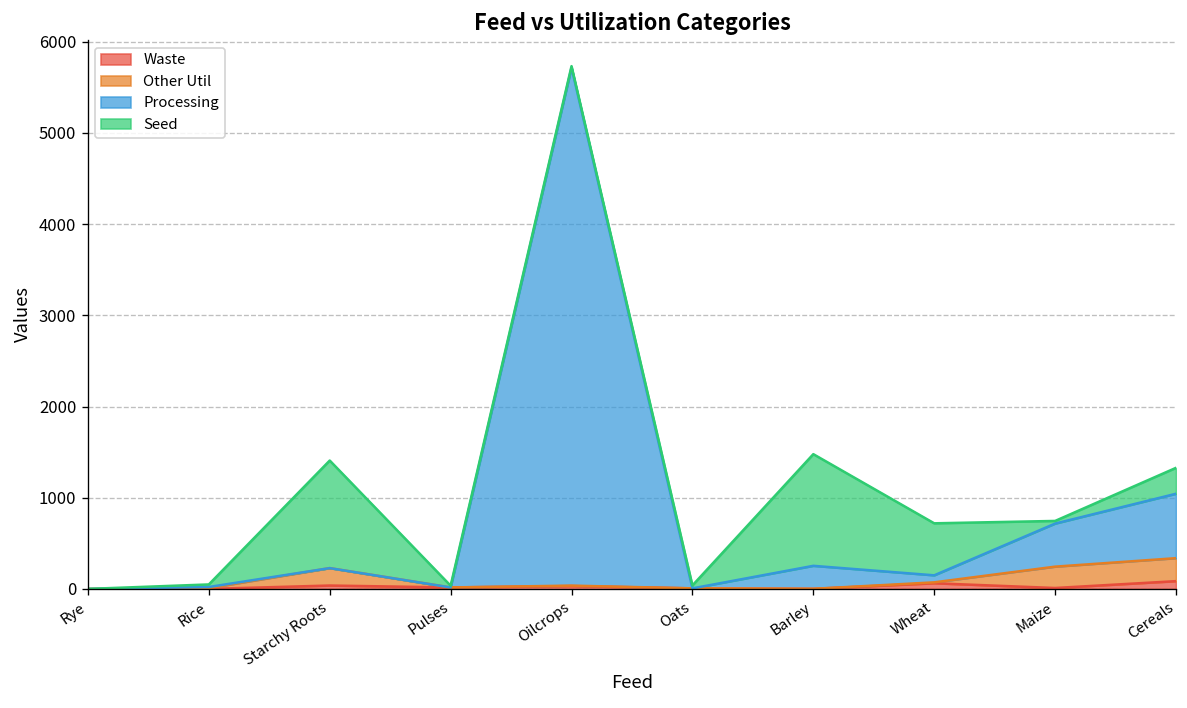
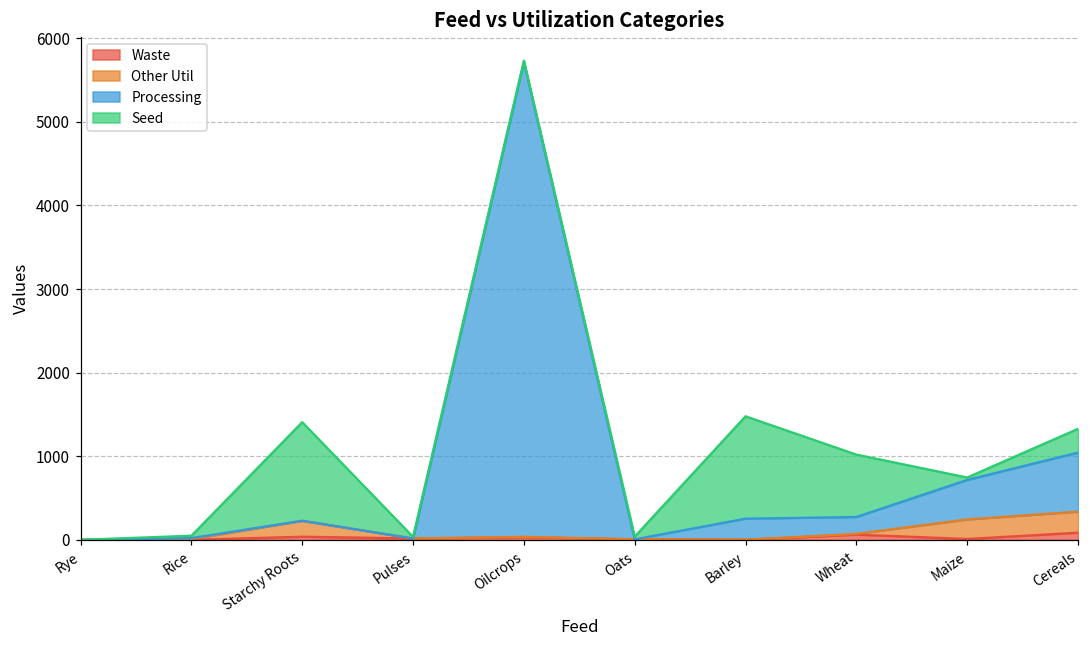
Processing, Wheat: 100 -> 200
Seed, Wheat: 600 -> 700
